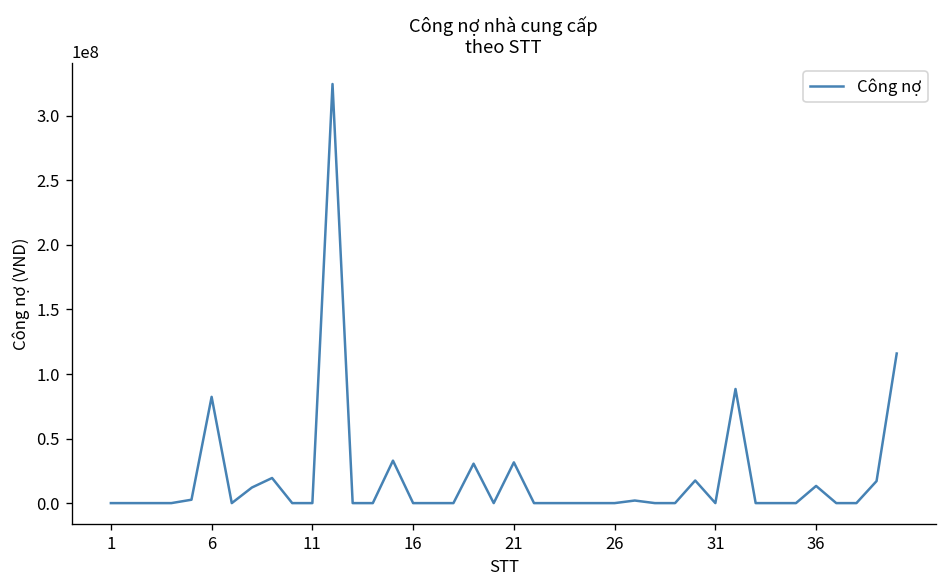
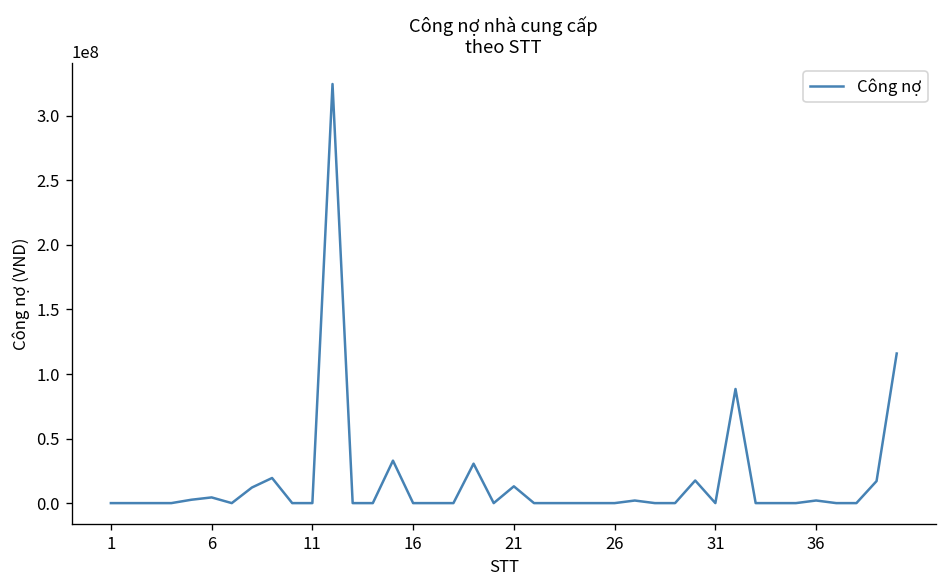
6: 82000000 -> 4000000
21: 32000000 -> 13000000
36: 13000000 -> 2000000
